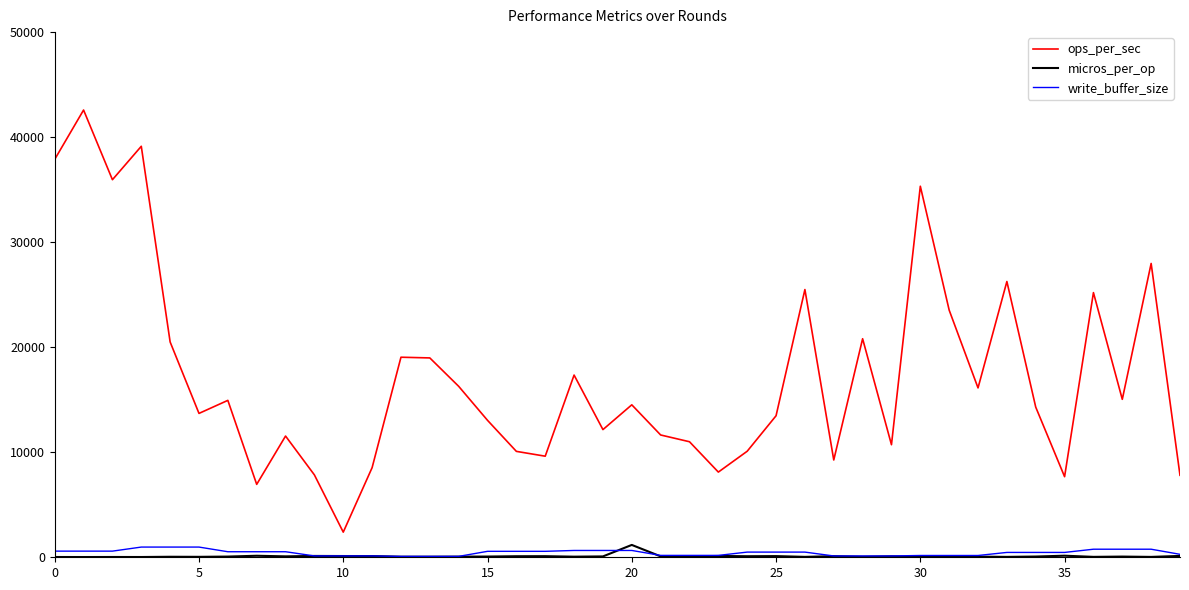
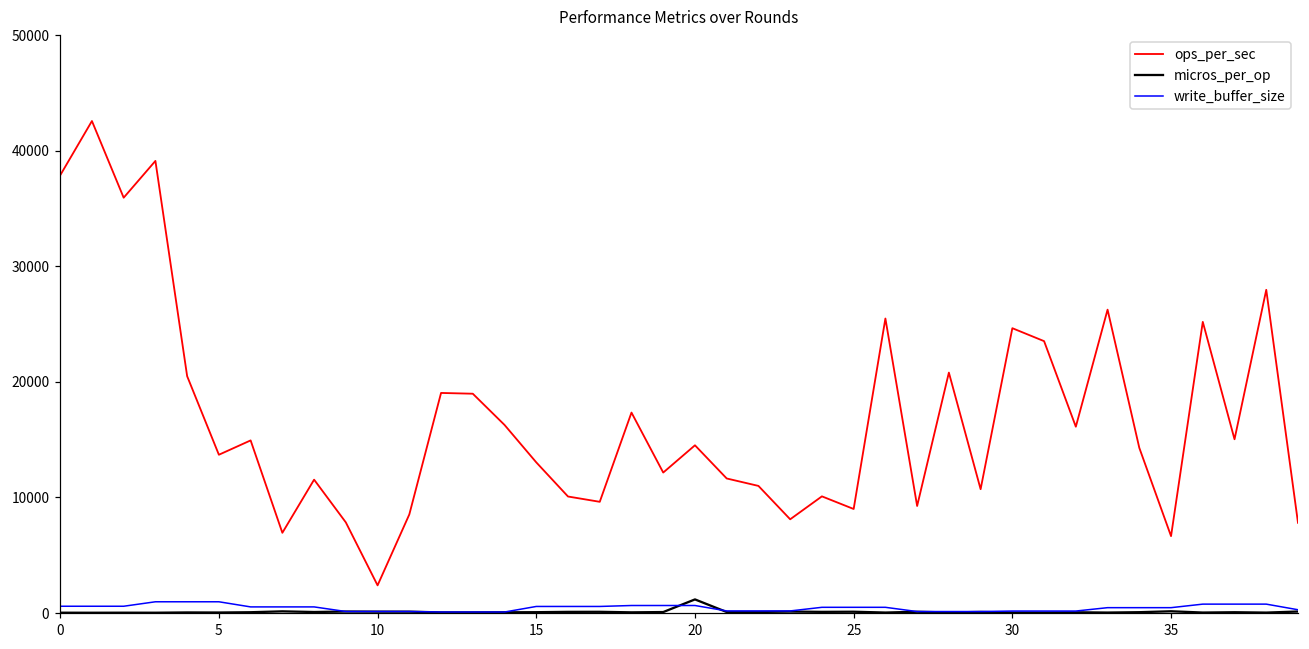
ops_per_sec, 25: 13500 -> 9000
ops_per_sec, 30: 35300 -> 24700
ops_per_sec, 35: 7700 -> 6700
